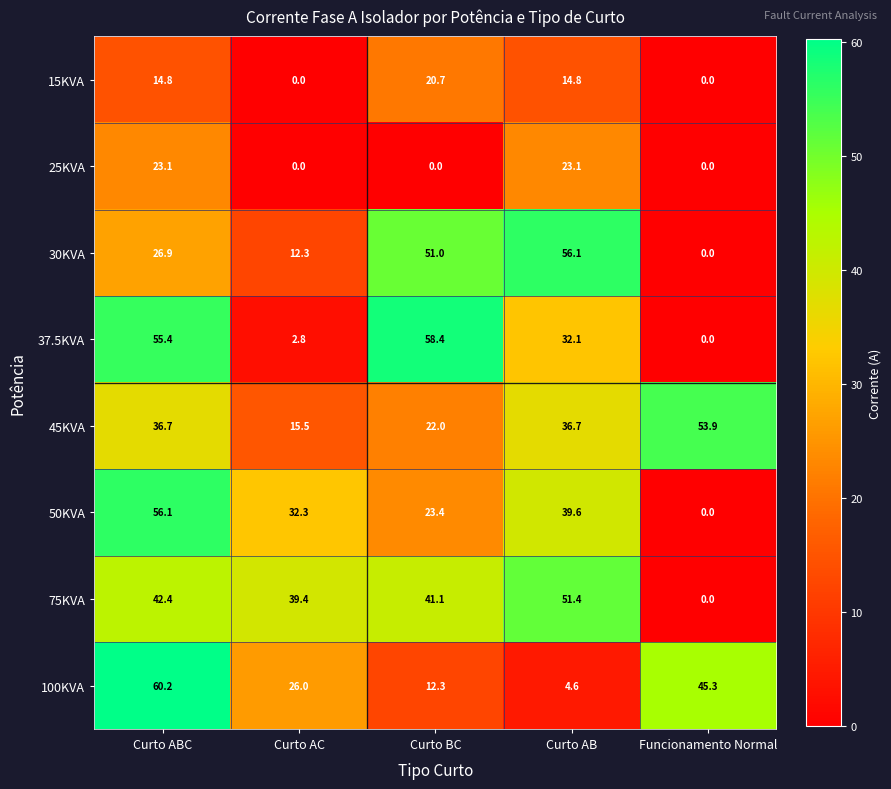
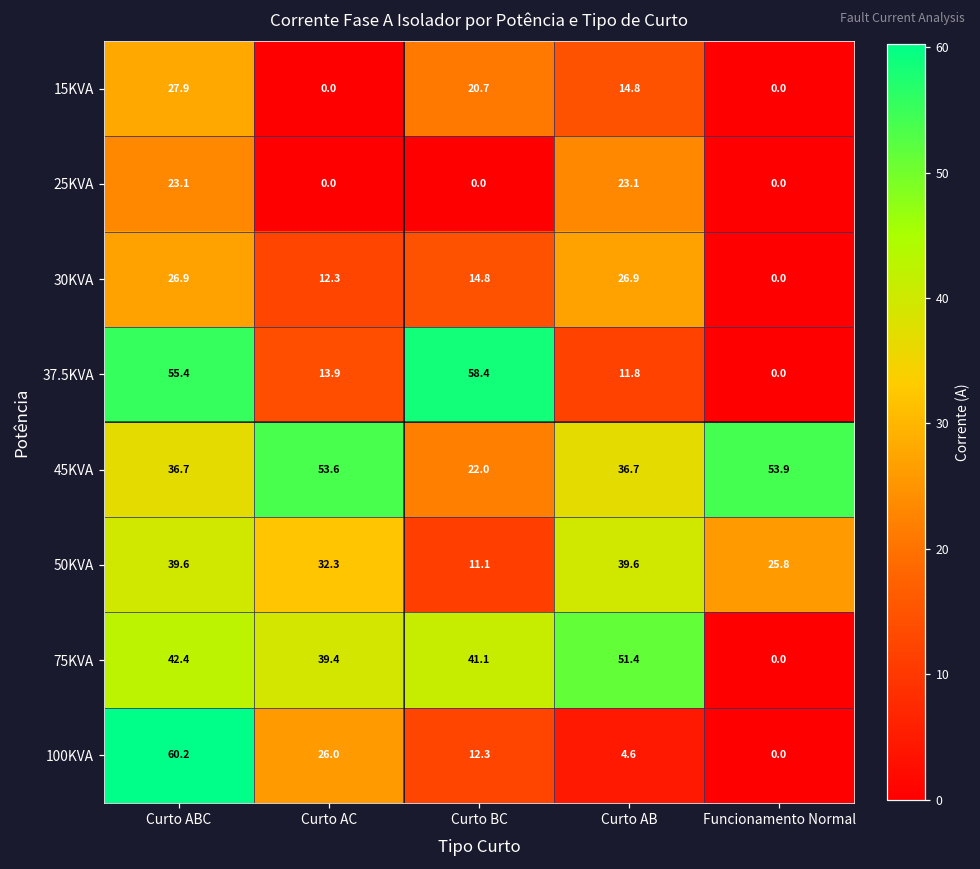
15KVA, Curto ABC: 14.8 -> 27.9
30KVA, Curto BC: 51.0 -> 14.8
30KVA, Curto AB: 56.1 -> 26.9
37.5KVA, Curto AC: 2.8 -> 13.9
37.5KVA, Curto AB: 32.1 -> 11.8
45KVA, Curto AC: 15.5 -> 53.6
50KVA, Curto ABC: 56.1 -> 39.6
50KVA, Curto BC: 23.4 -> 11.1
50KVA, Funcionamento Normal: 0.0 -> 25.8
100KVA, Funcionamento Normal: 45.3 -> 0.0
